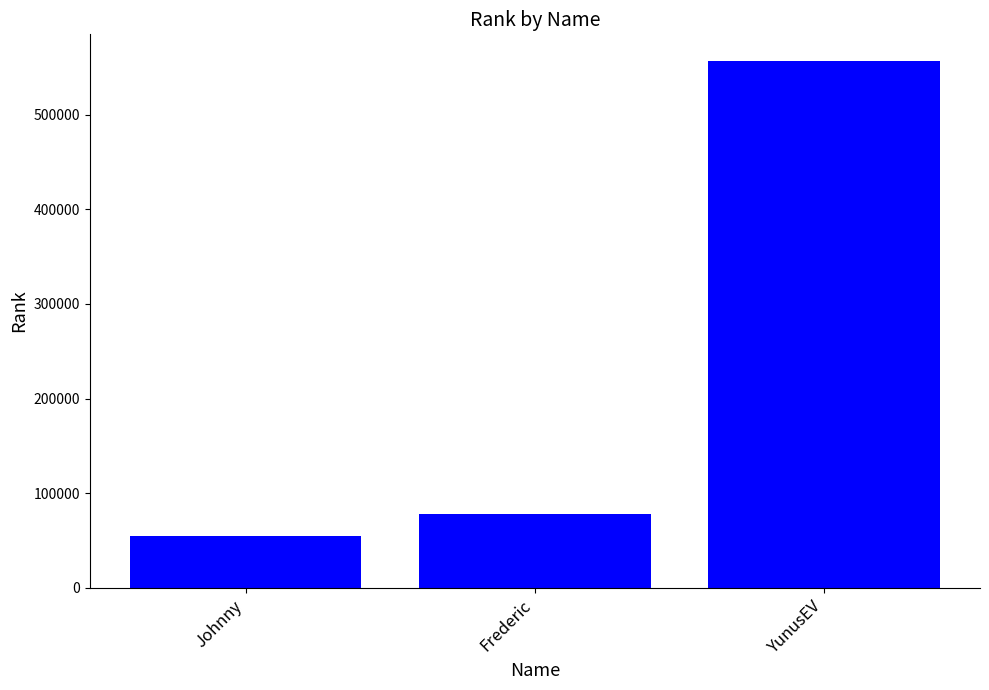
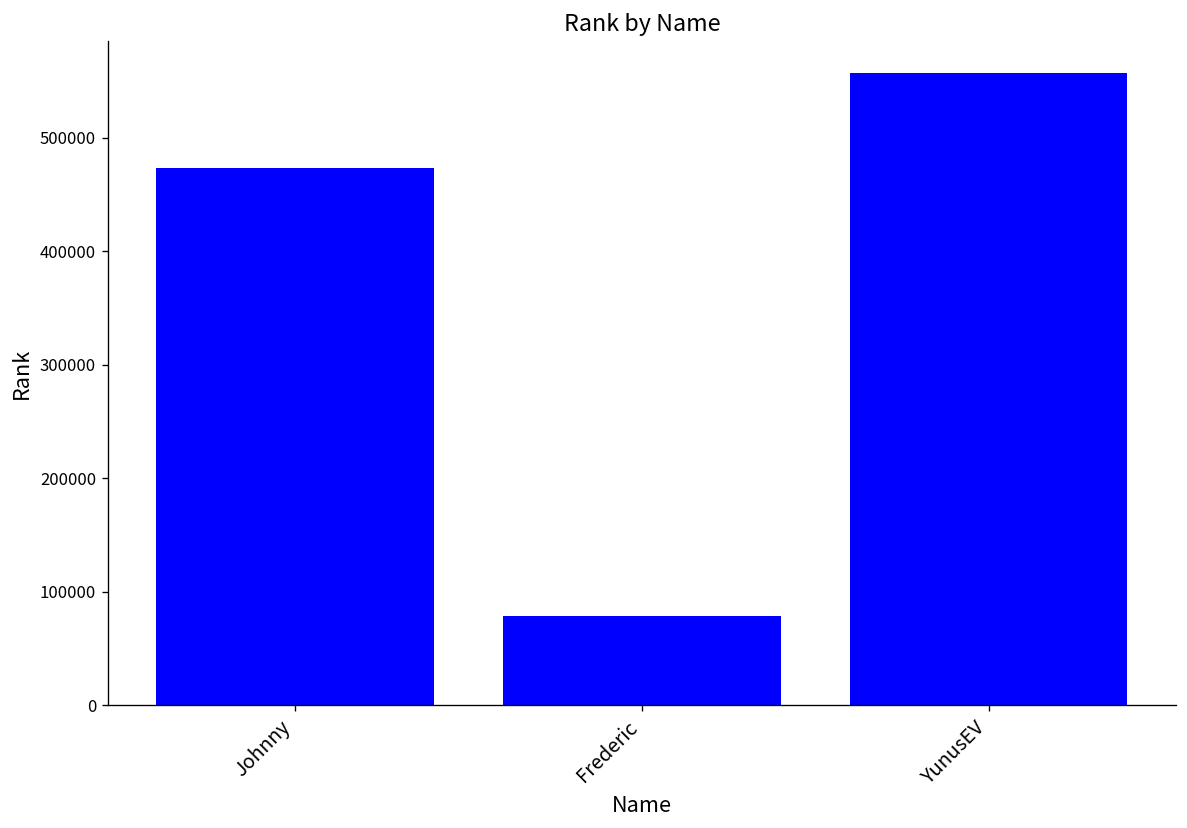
Johnny: 50000 -> 470000
